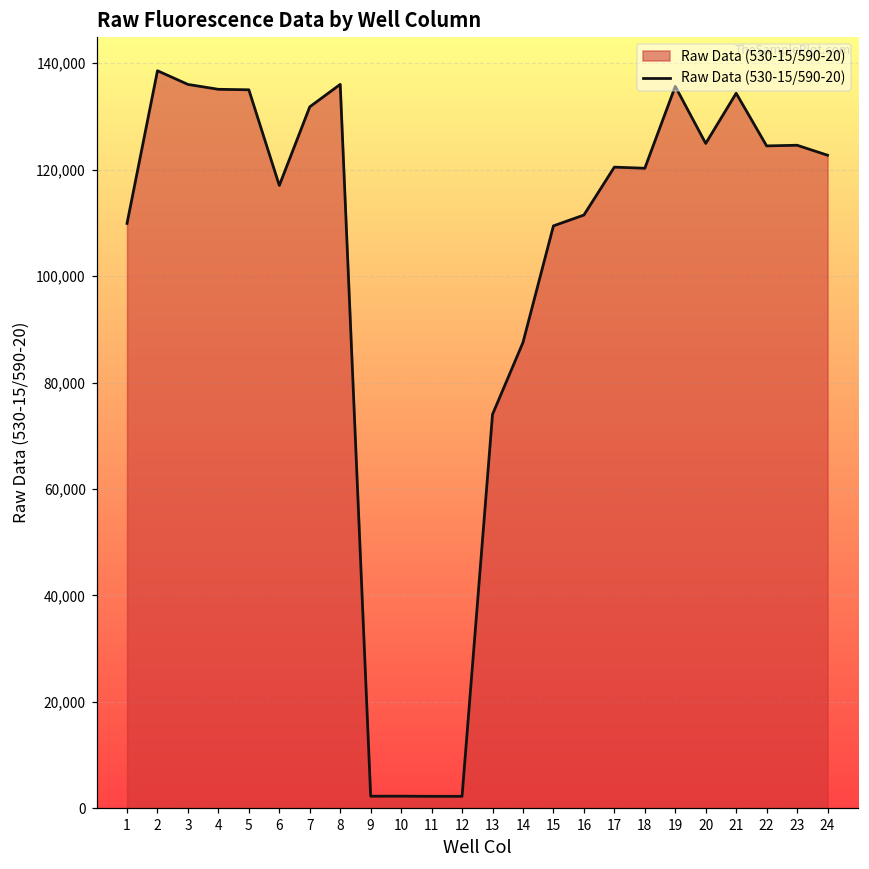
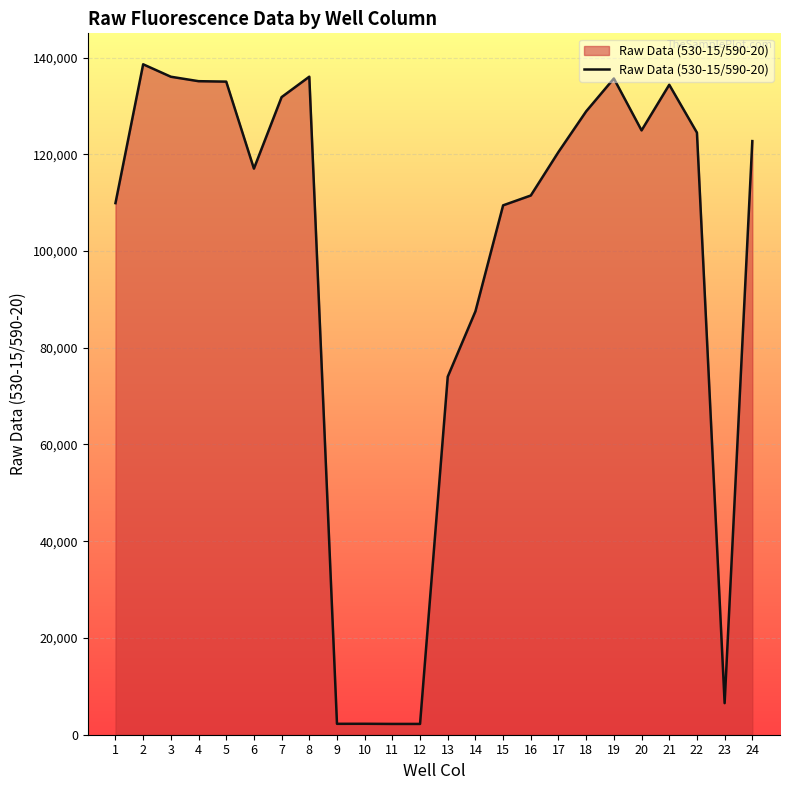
18: 120,000 -> 129,000
23: 125,000 -> 7,000
